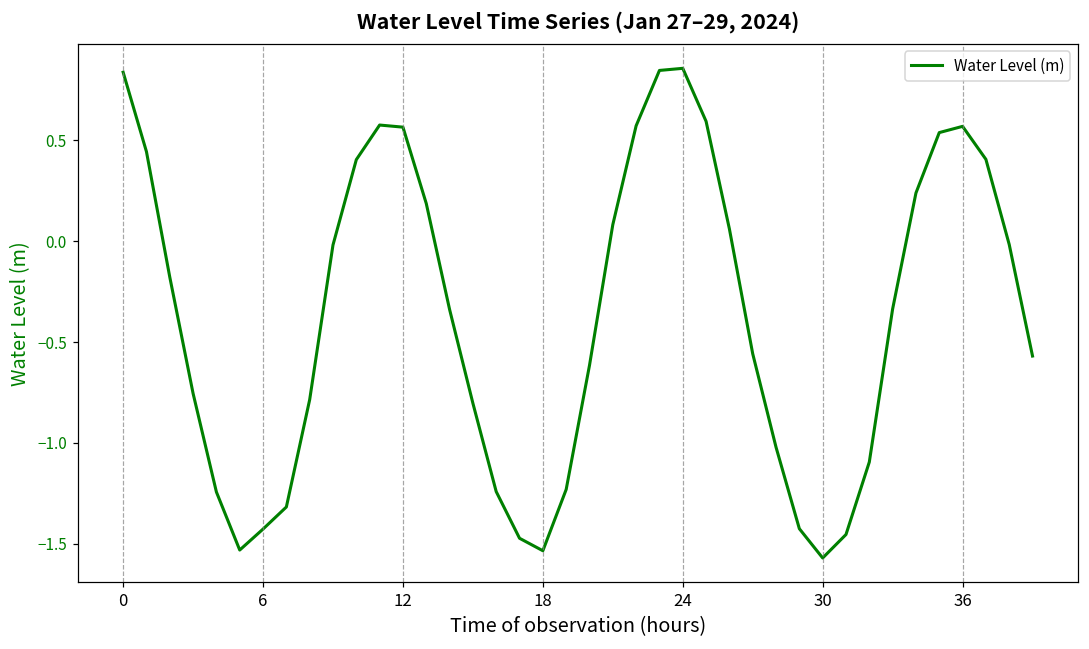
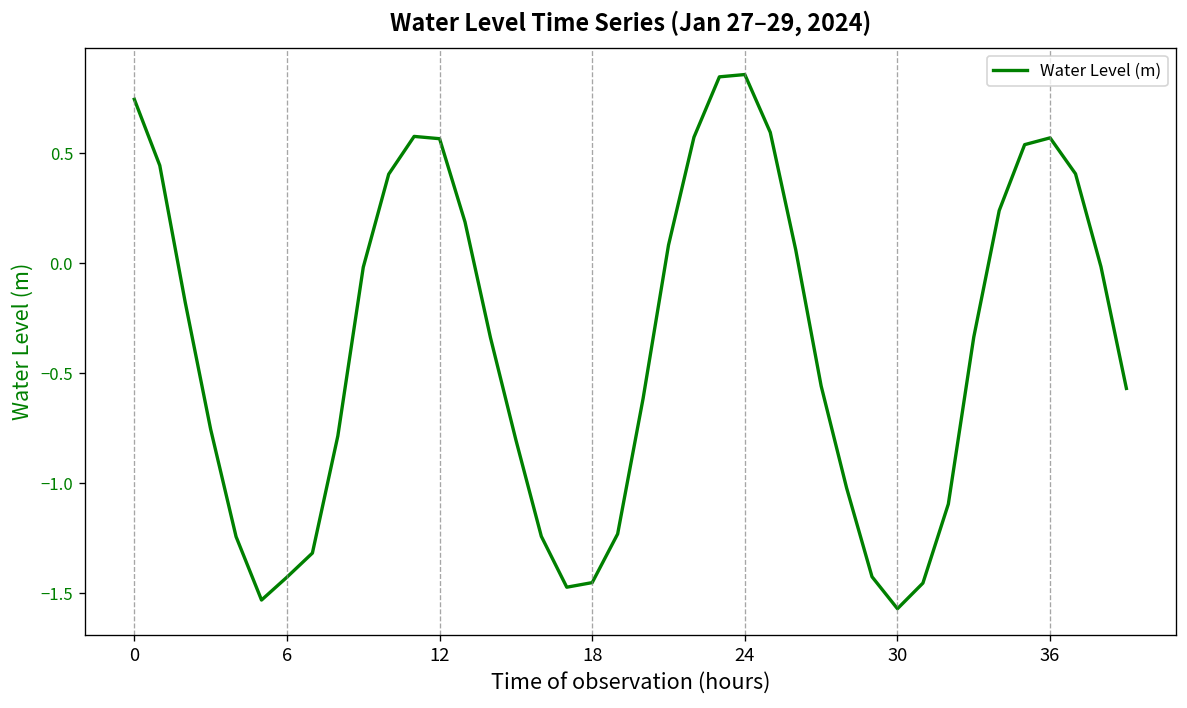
0: 0.84 -> 0.75
18: -1.54 -> -1.45
